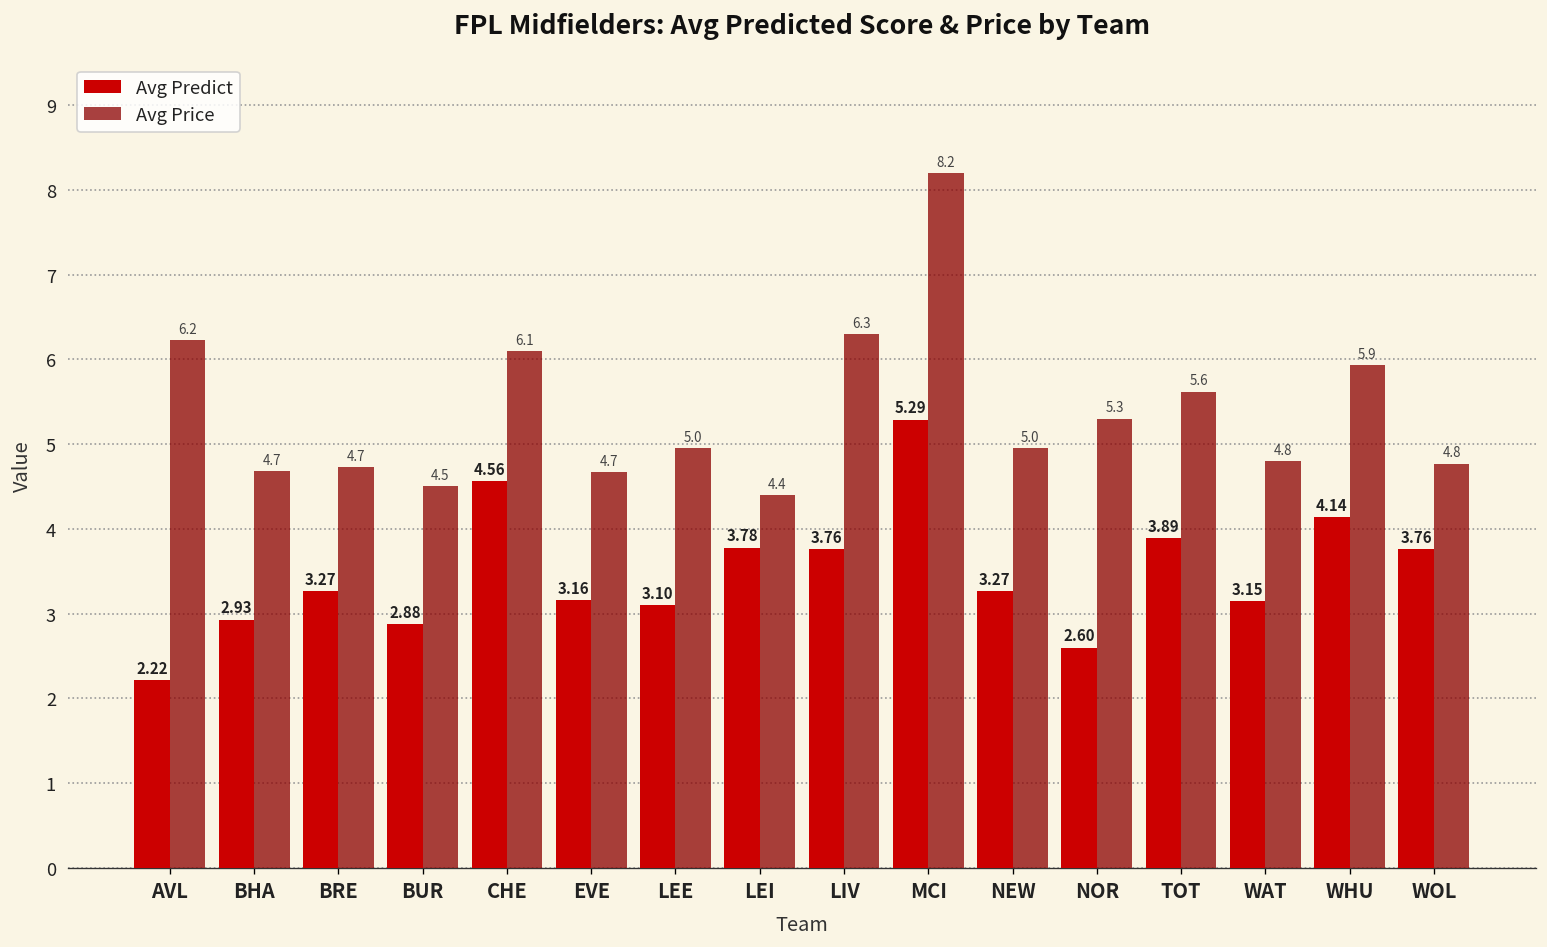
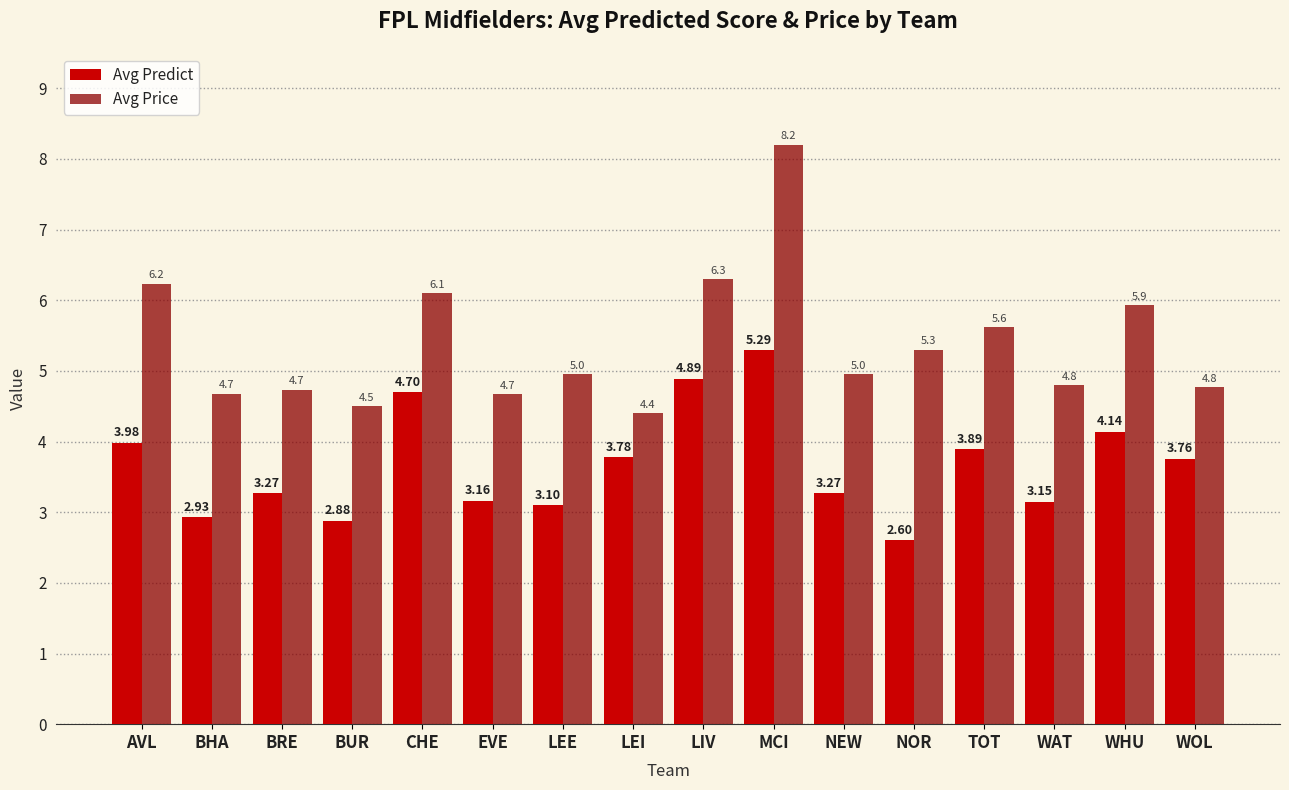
Avg Predict, AVL: 2.22 -> 3.98
Avg Predict, CHE: 4.56 -> 4.70
Avg Predict, LIV: 3.76 -> 4.89
